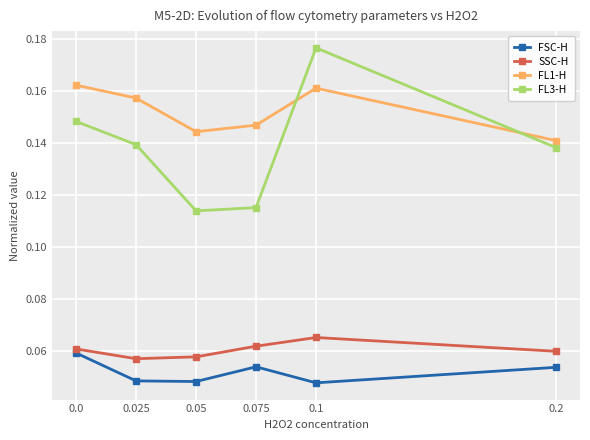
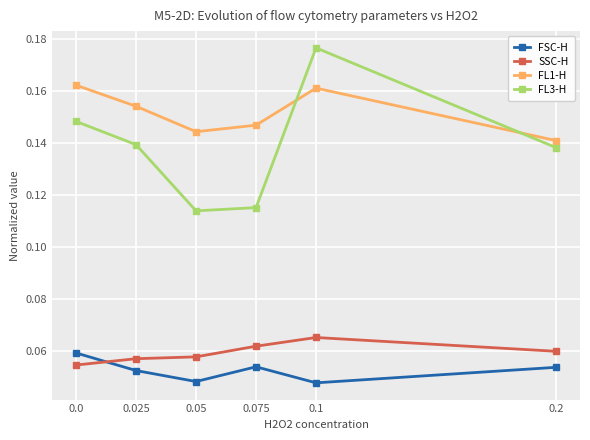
SSC-H, 0.0: 0.061 -> 0.055
FSC-H, 0.025: 0.048 -> 0.052
FL1-H, 0.025: 0.157 -> 0.154
